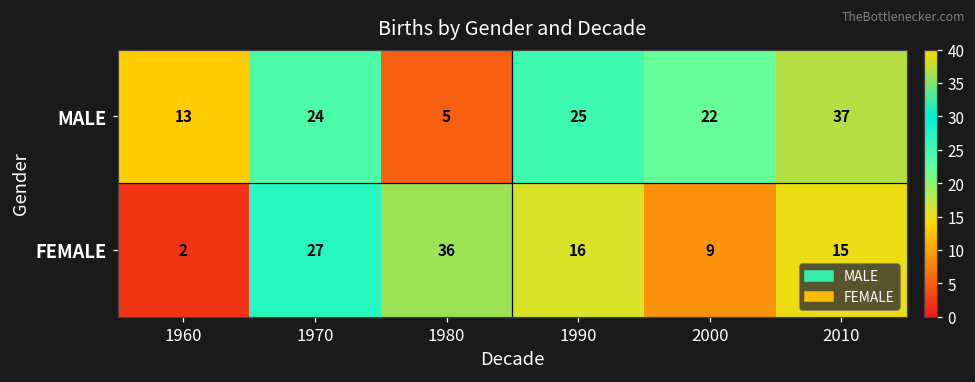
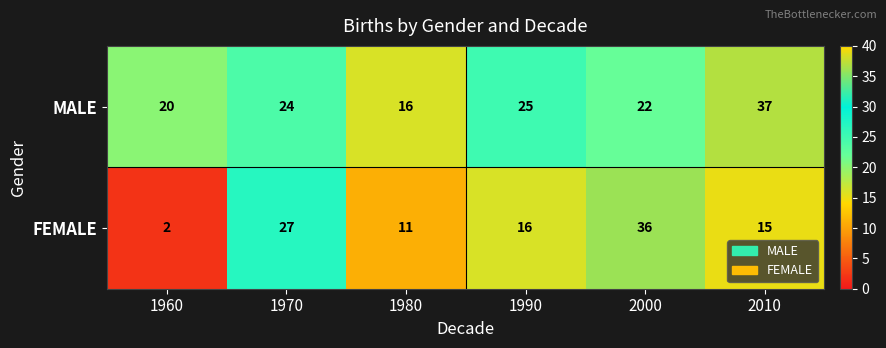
MALE, 1960: 13 -> 20
MALE, 1980: 5 -> 16
FEMALE, 1980: 36 -> 11
FEMALE, 2000: 9 -> 36
